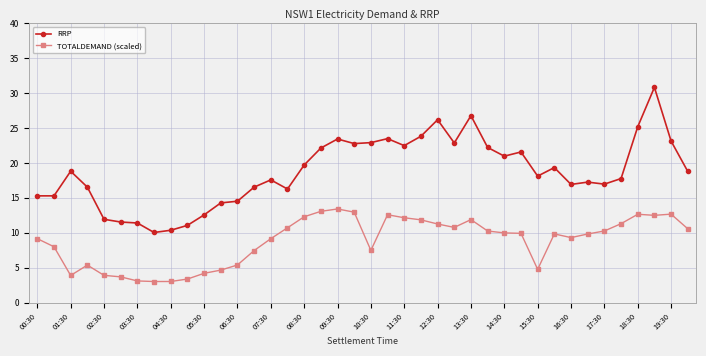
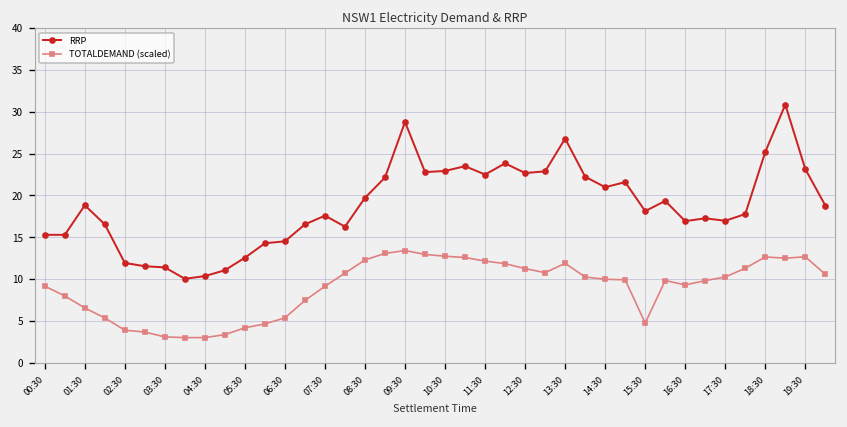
TOTALDEMAND (scaled), 01:30: 4 -> 7
RRP, 09:30: 23 -> 29
TOTALDEMAND (scaled), 10:30: 7 -> 13
RRP, 12:30: 26 -> 23
